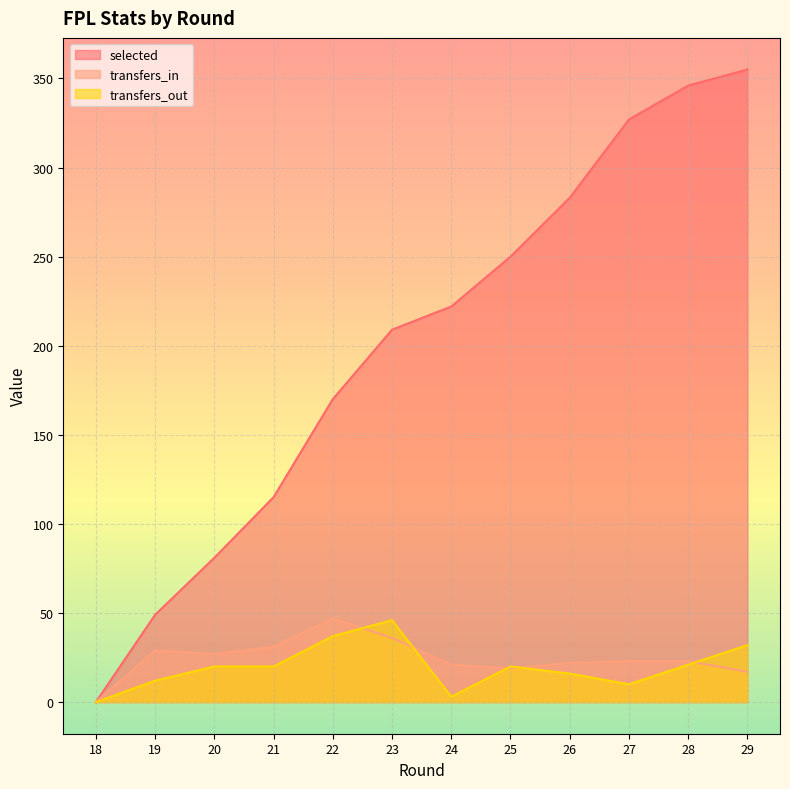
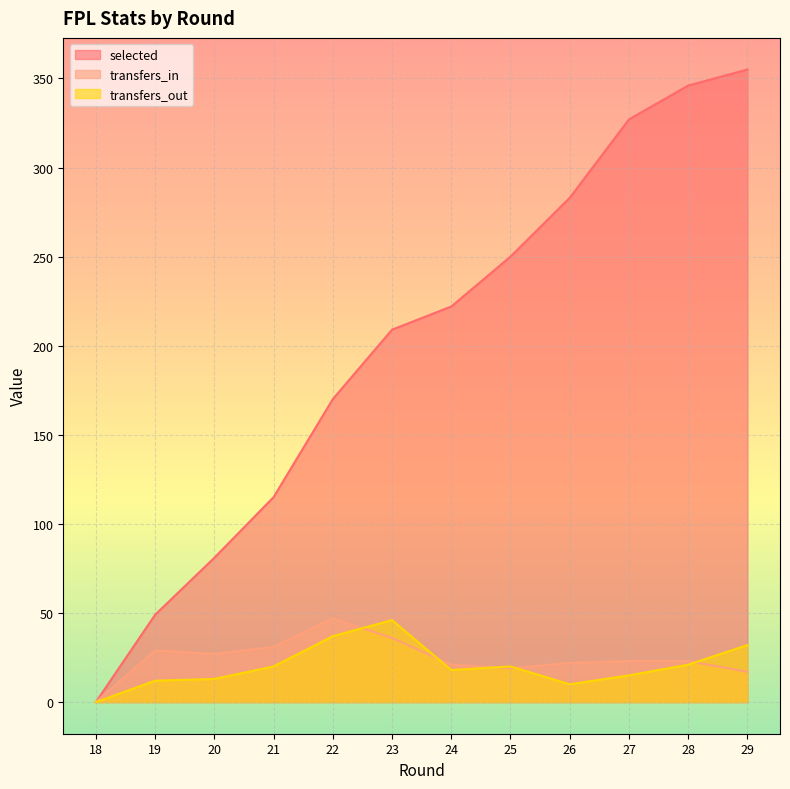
transfers_out, 20: 20 -> 13
transfers_out, 24: 3 -> 18
transfers_out, 26: 16 -> 10
transfers_out, 27: 10 -> 15
